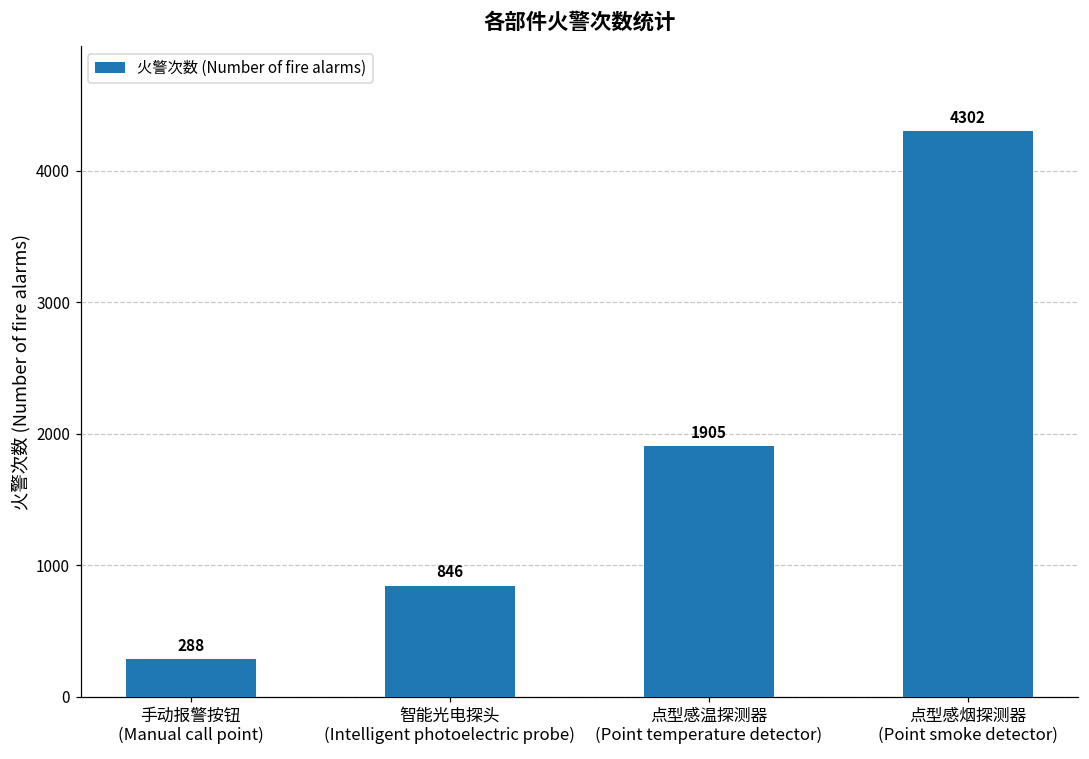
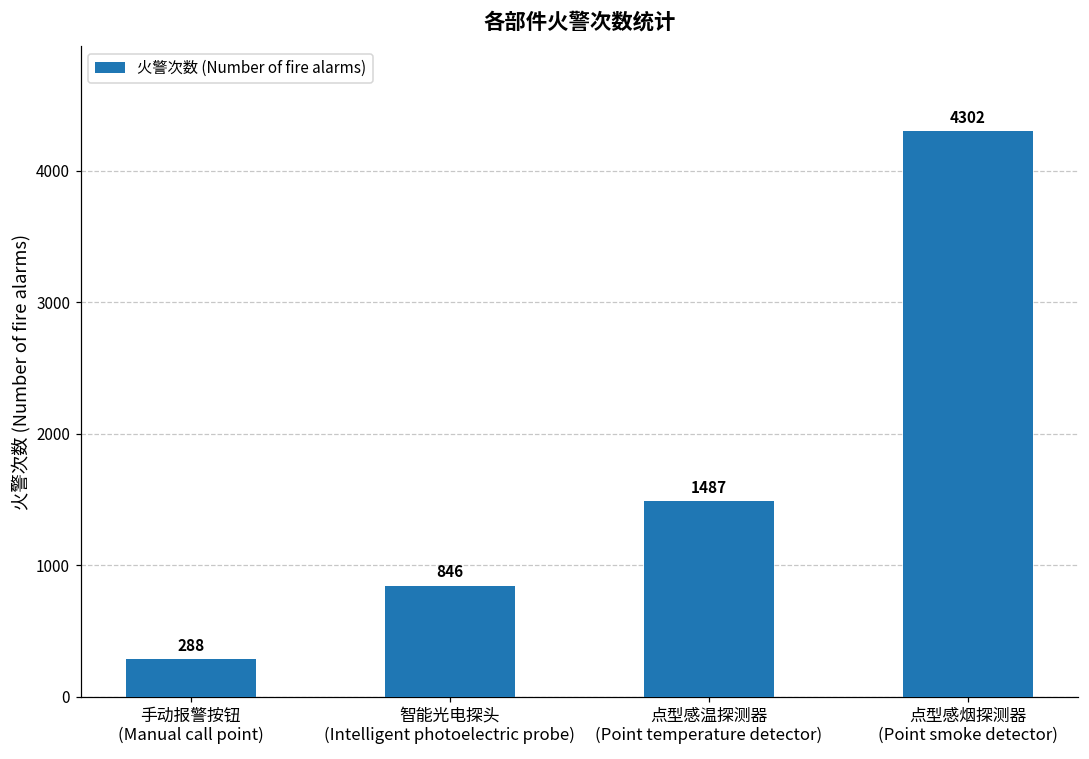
点型感温探测器 (Point temperature detector): 1905 -> 1487
